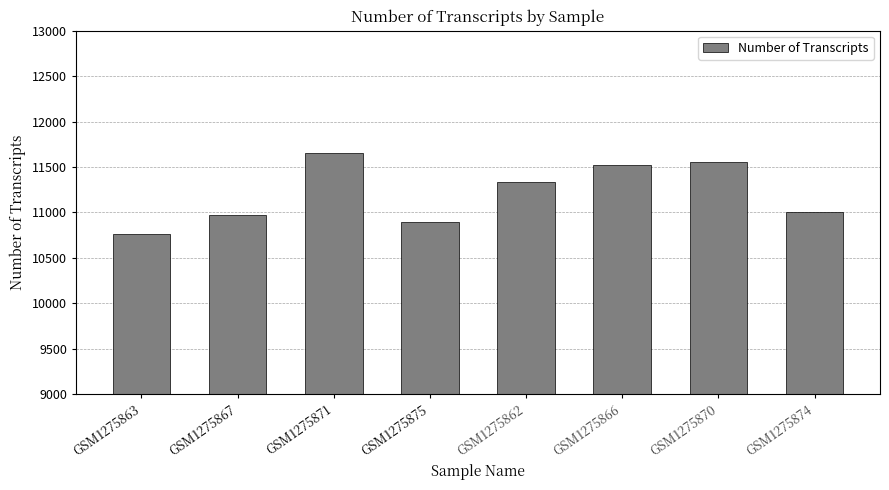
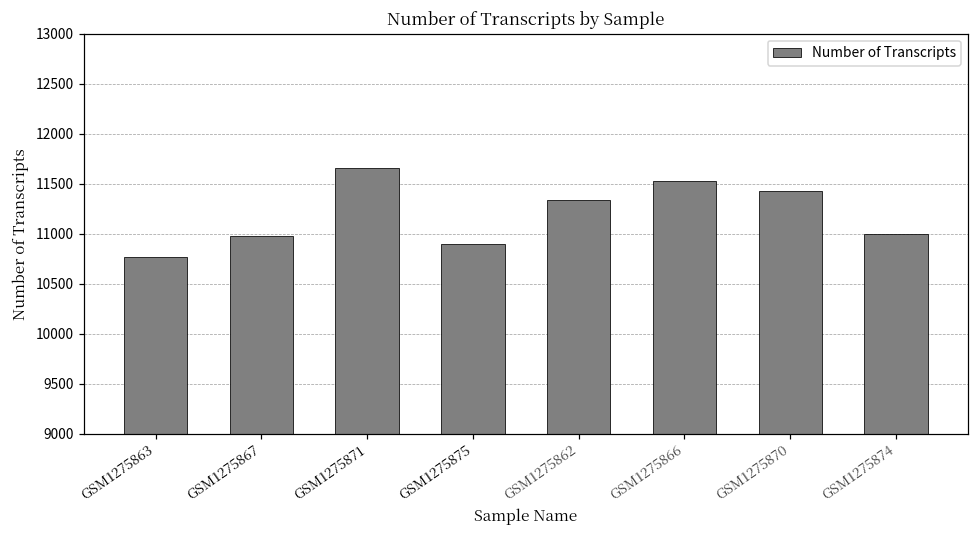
GSM1275870: 11600 -> 11400
